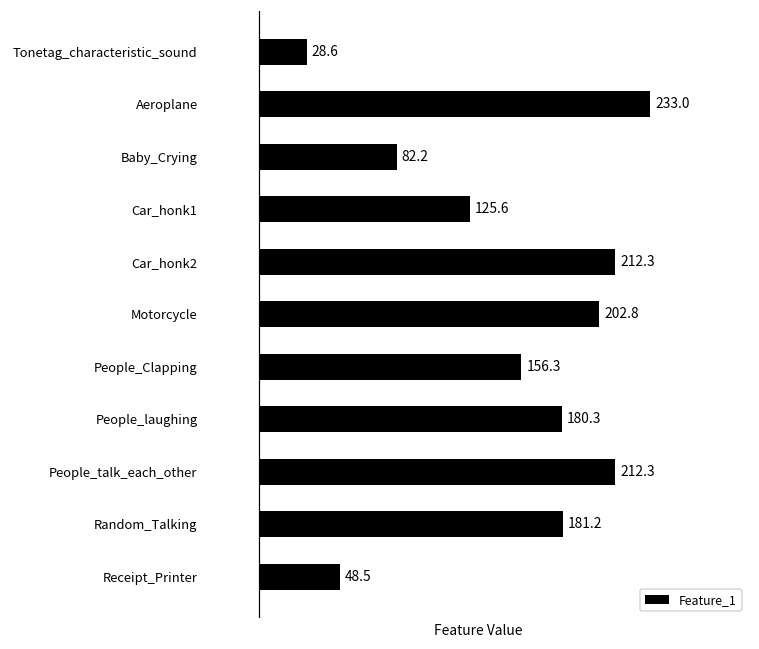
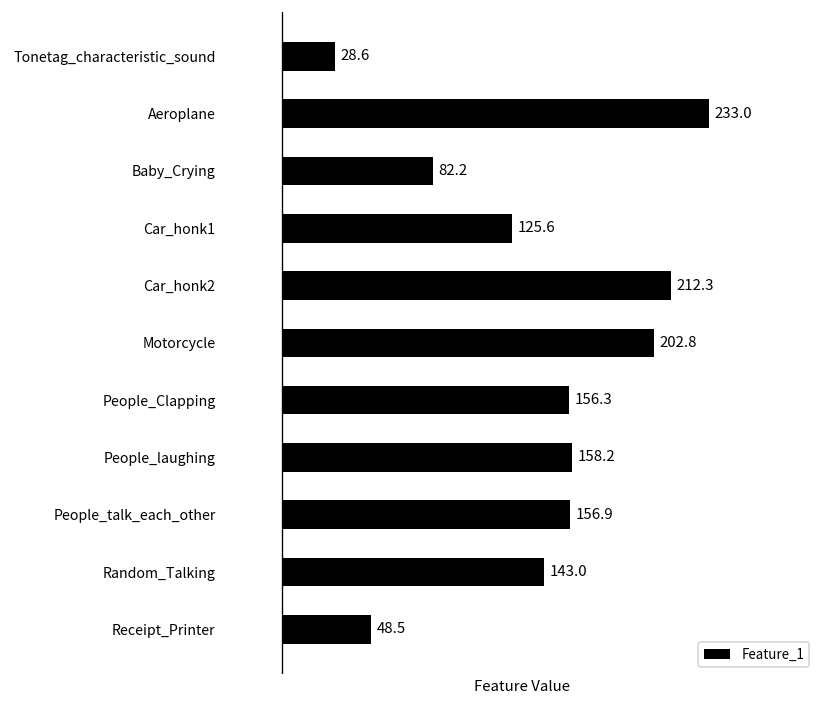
People_laughing: 180.3 -> 158.2
People_talk_each_other: 212.3 -> 156.9
Random_Talking: 181.2 -> 143.0
